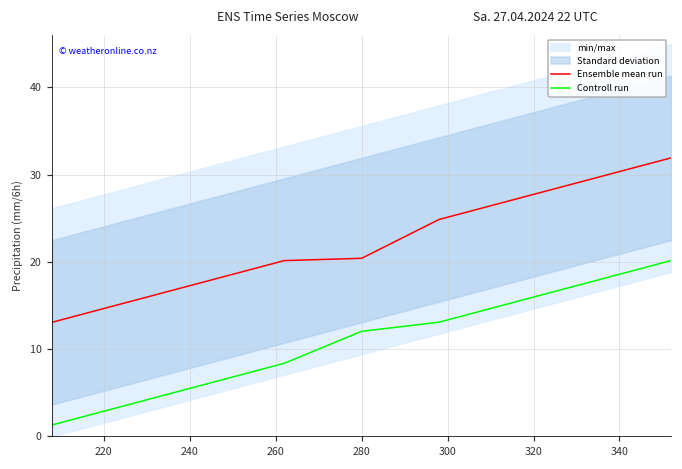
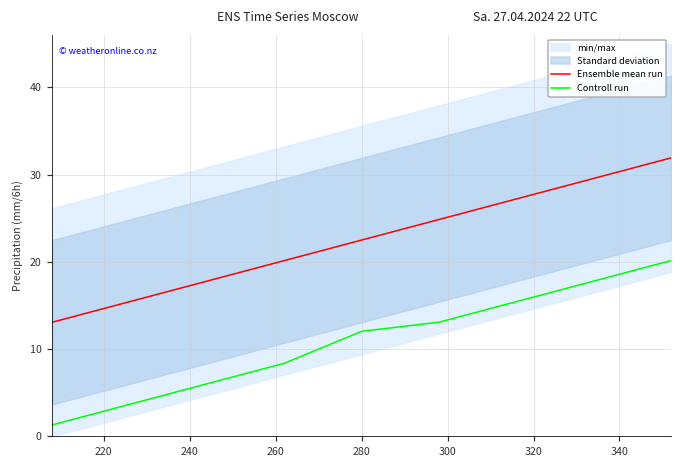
Ensemble mean run, 280: 20 -> 23
